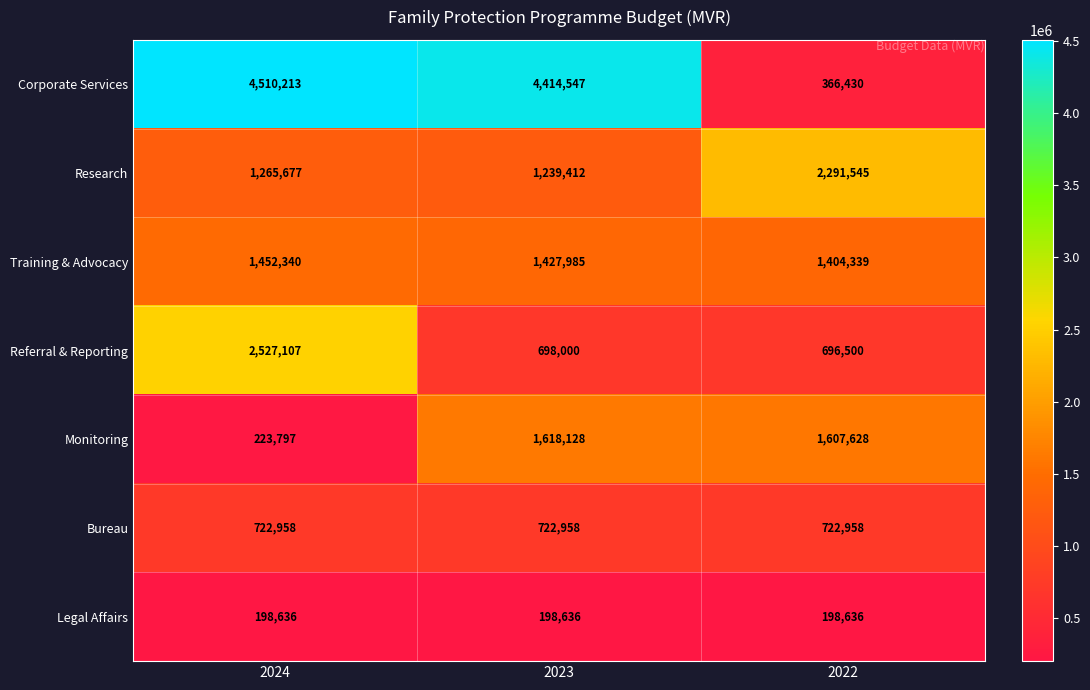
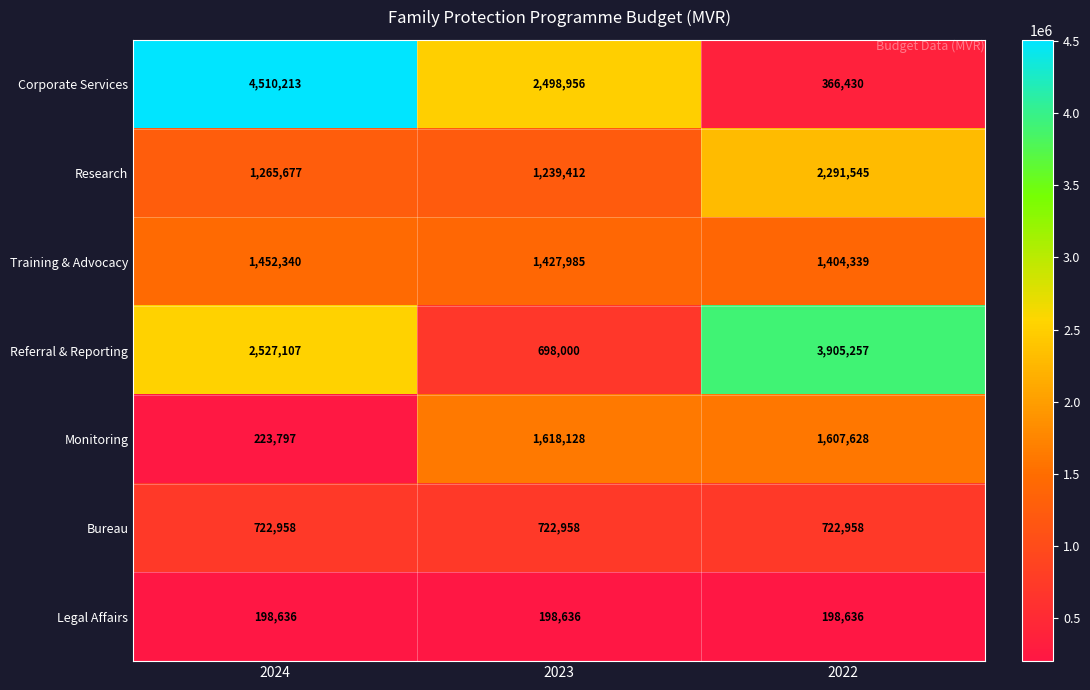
Corporate Services, 2023: 4,414,547 -> 2,498,956
Referral & Reporting, 2022: 696,500 -> 3,905,257
